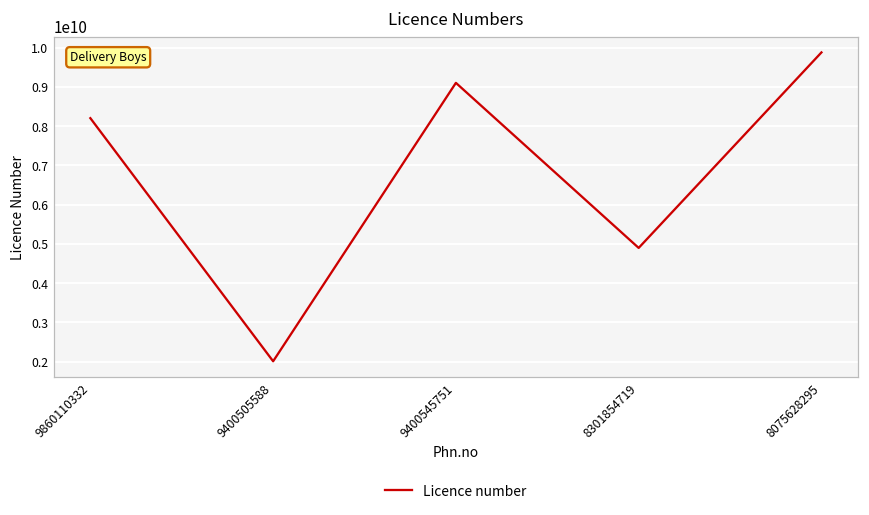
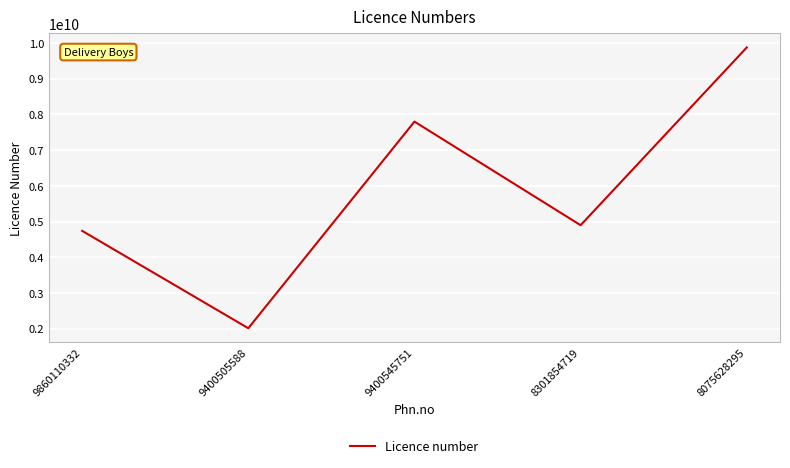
9860110332: 8200000000 -> 4700000000
9400545751: 9100000000 -> 7800000000
